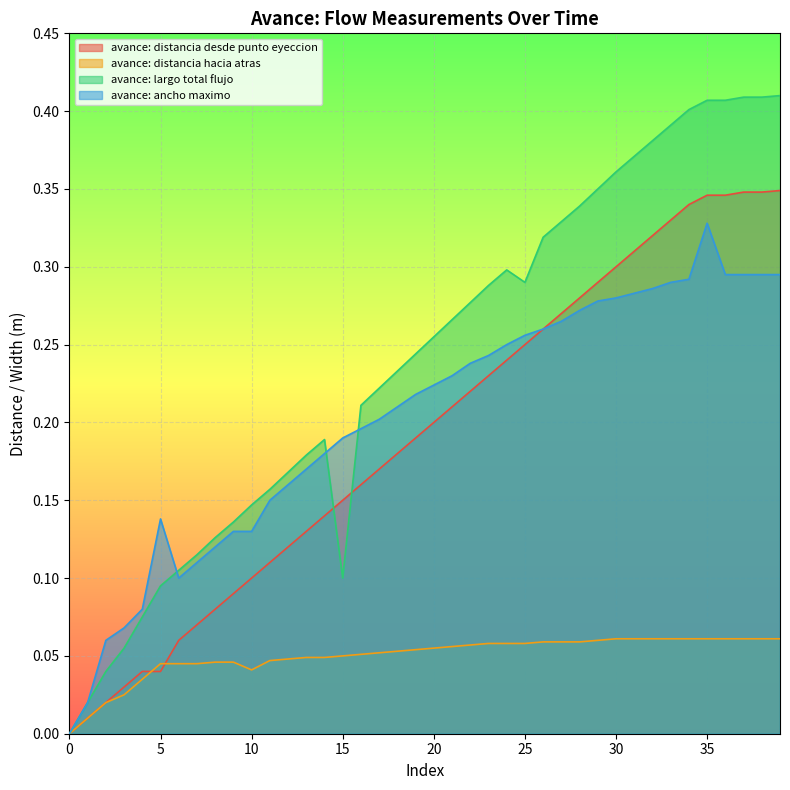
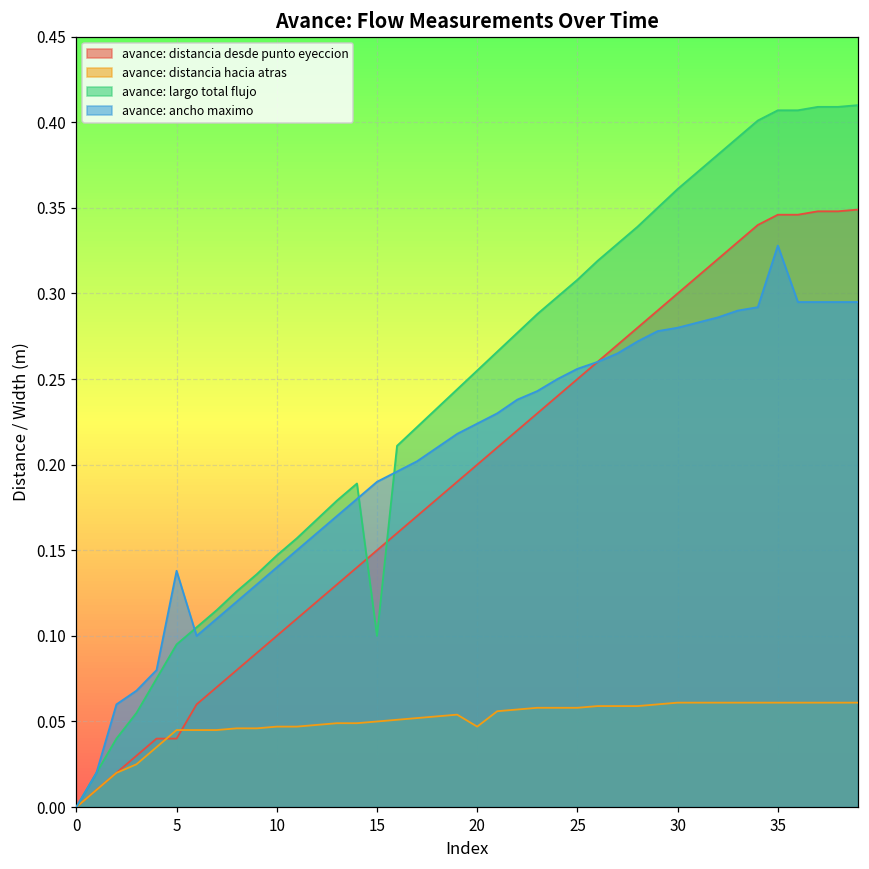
avance: distancia hacia atras, 10: 0.041 -> 0.047
avance: ancho maximo, 10: 0.13 -> 0.14
avance: distancia hacia atras, 20: 0.055 -> 0.047
avance: largo total flujo, 25: 0.290 -> 0.308
